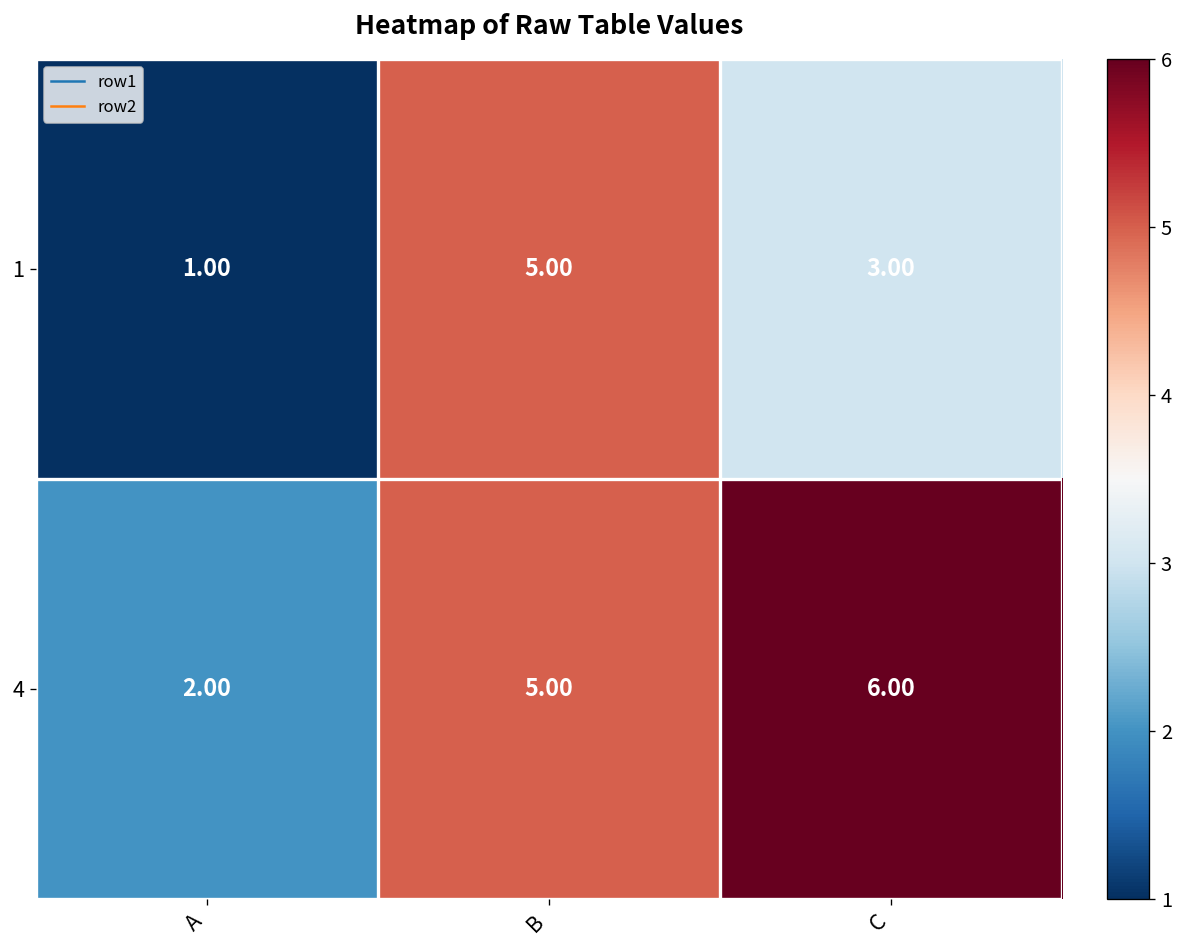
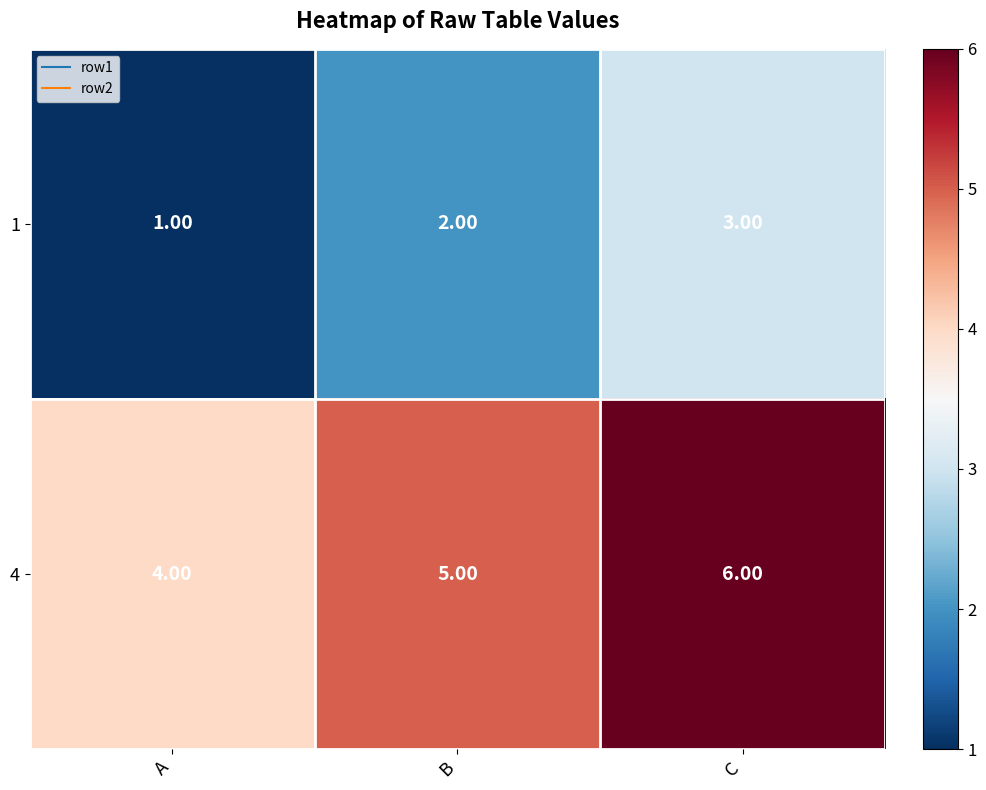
1, B: 5.00 -> 2.00
4, A: 2.00 -> 4.00
